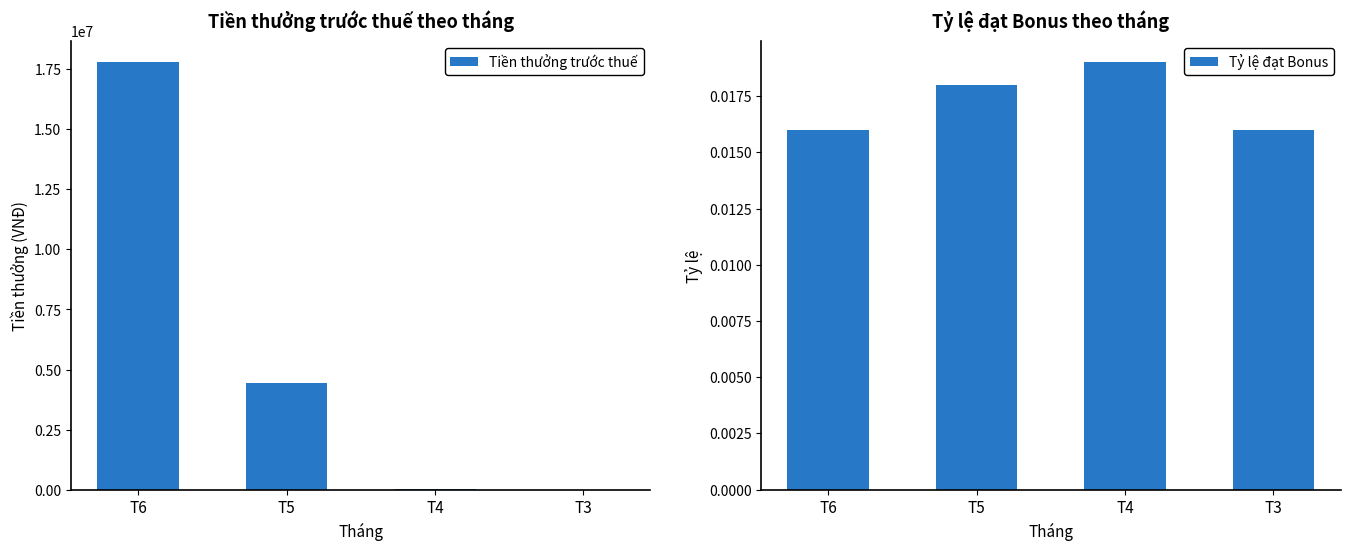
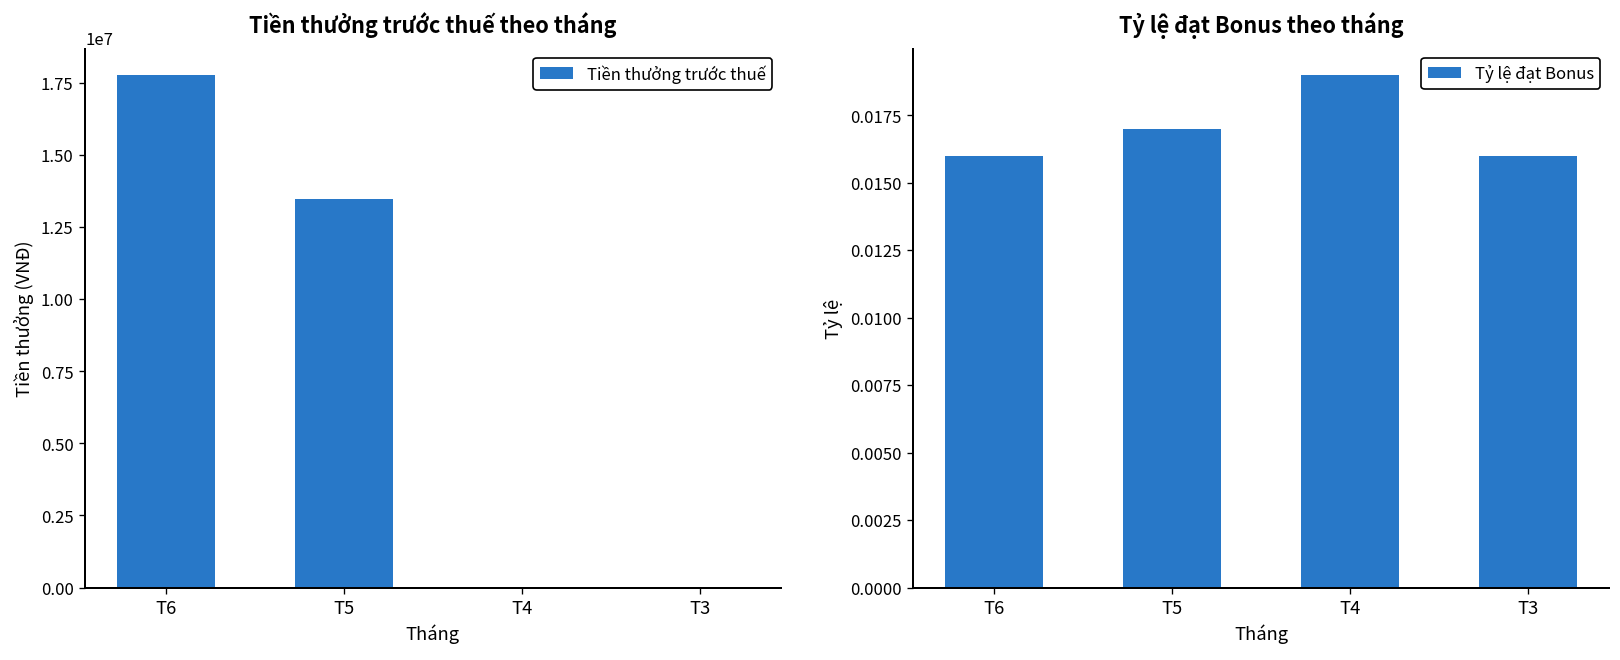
Tiền thưởng trước thuế theo tháng, T5: 4400000 -> 13500000
Tỷ lệ đạt Bonus theo tháng, T5: 0.018 -> 0.017
